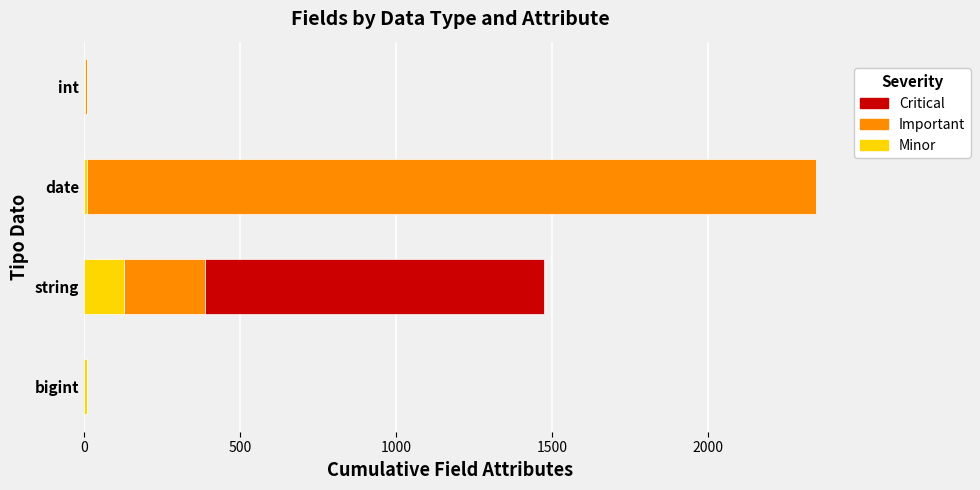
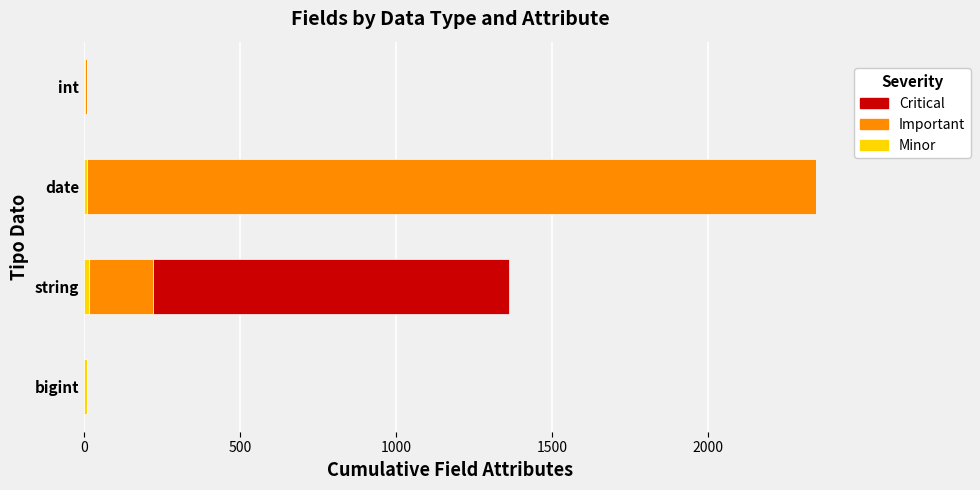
Minor, string: 130 -> 20
Important, string: 260 -> 210
Critical, string: 1090 -> 1140
